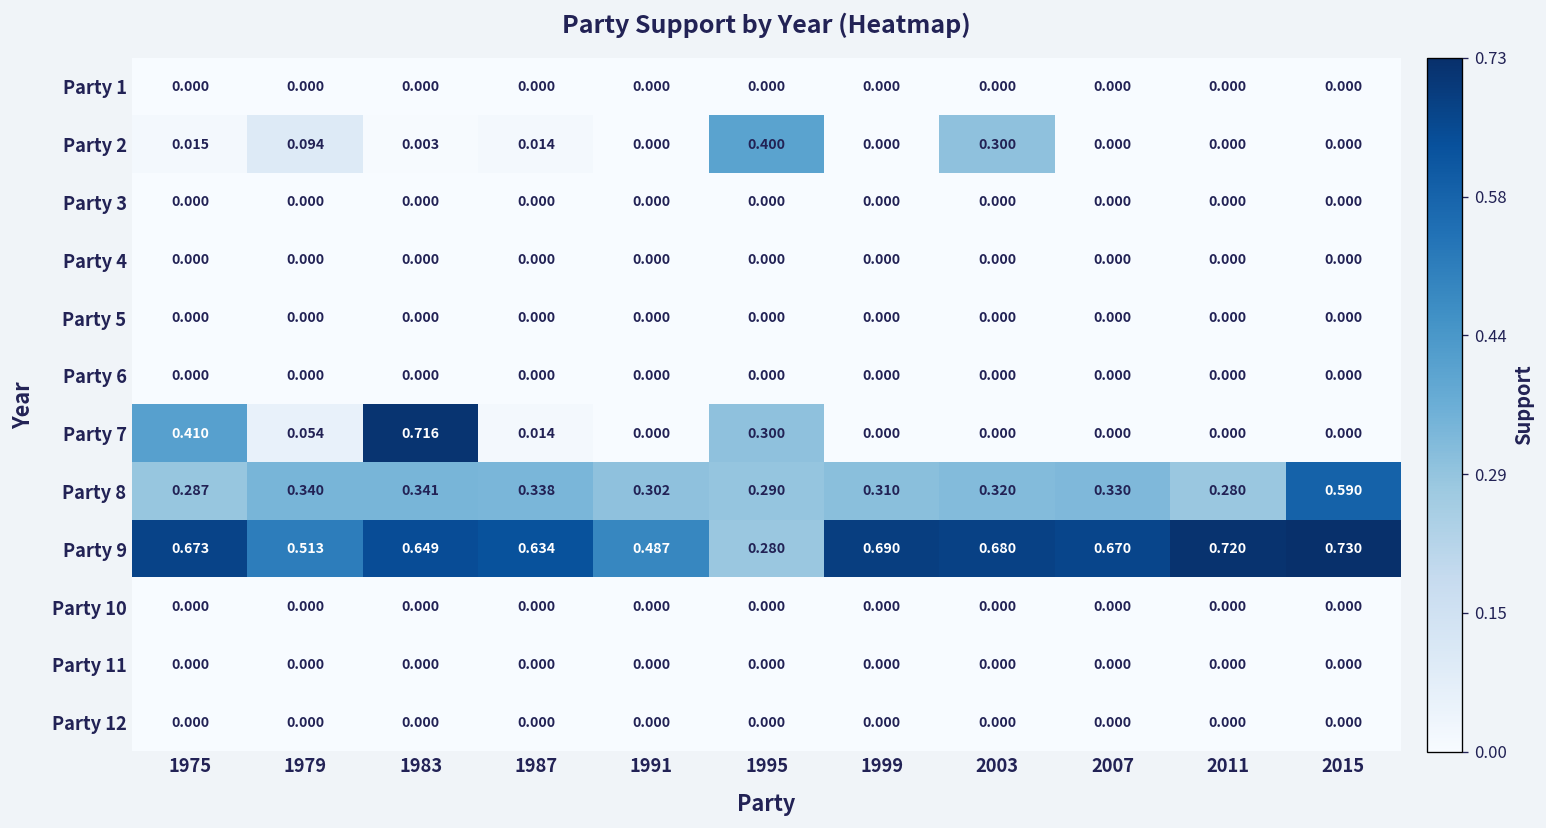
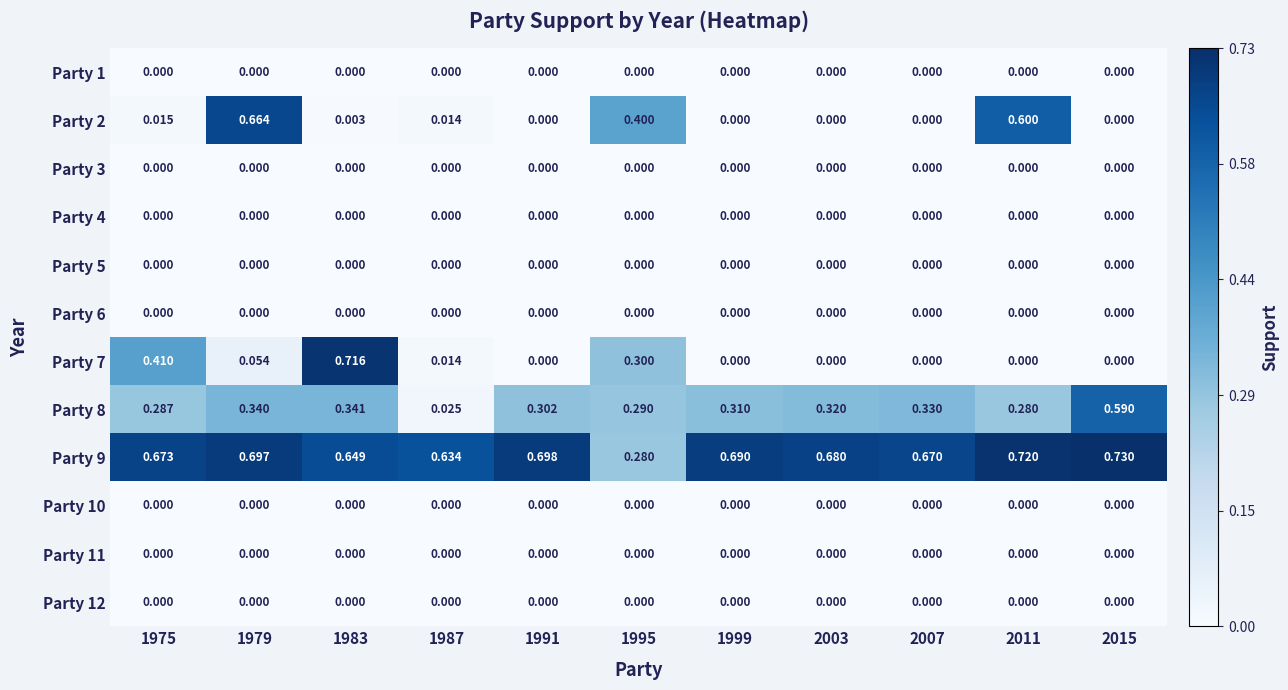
Party 2, 1979: 0.094 -> 0.664
Party 2, 2003: 0.300 -> 0.000
Party 2, 2011: 0.000 -> 0.600
Party 8, 1987: 0.338 -> 0.025
Party 9, 1979: 0.513 -> 0.697
Party 9, 1991: 0.487 -> 0.698
